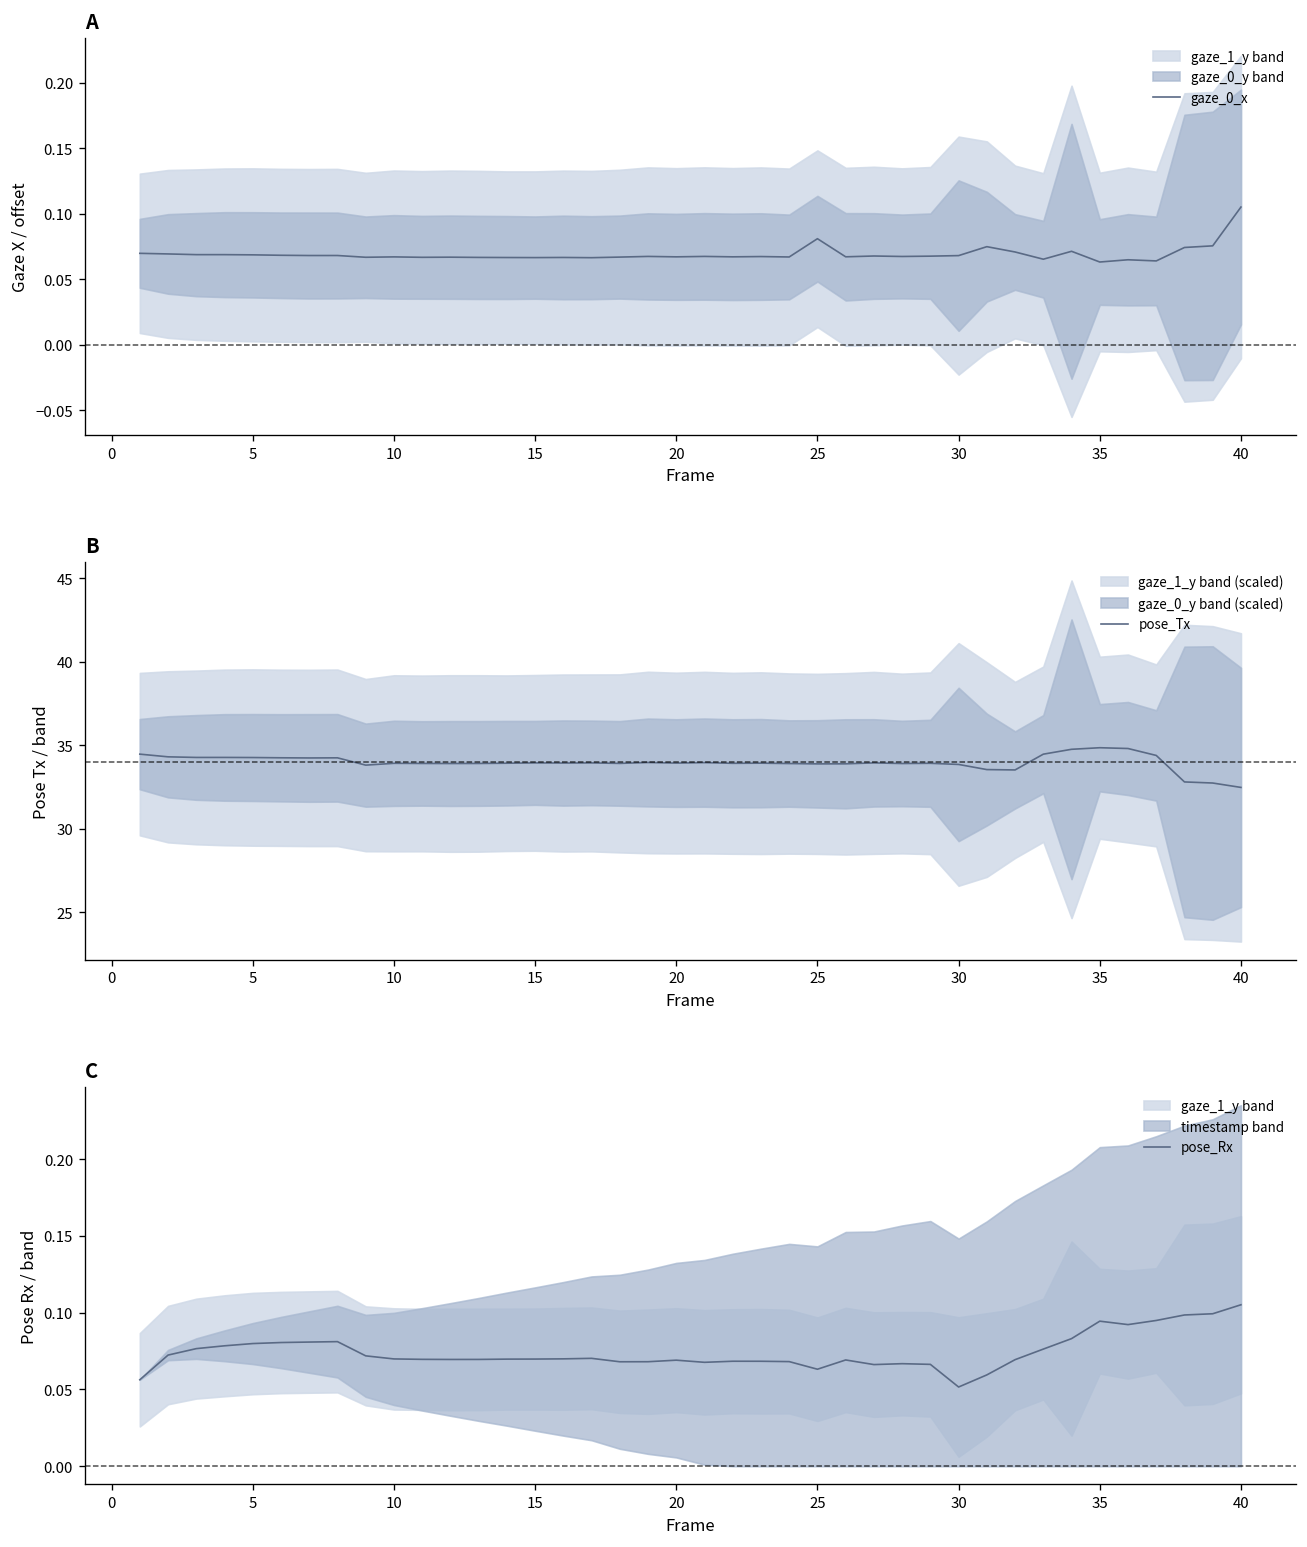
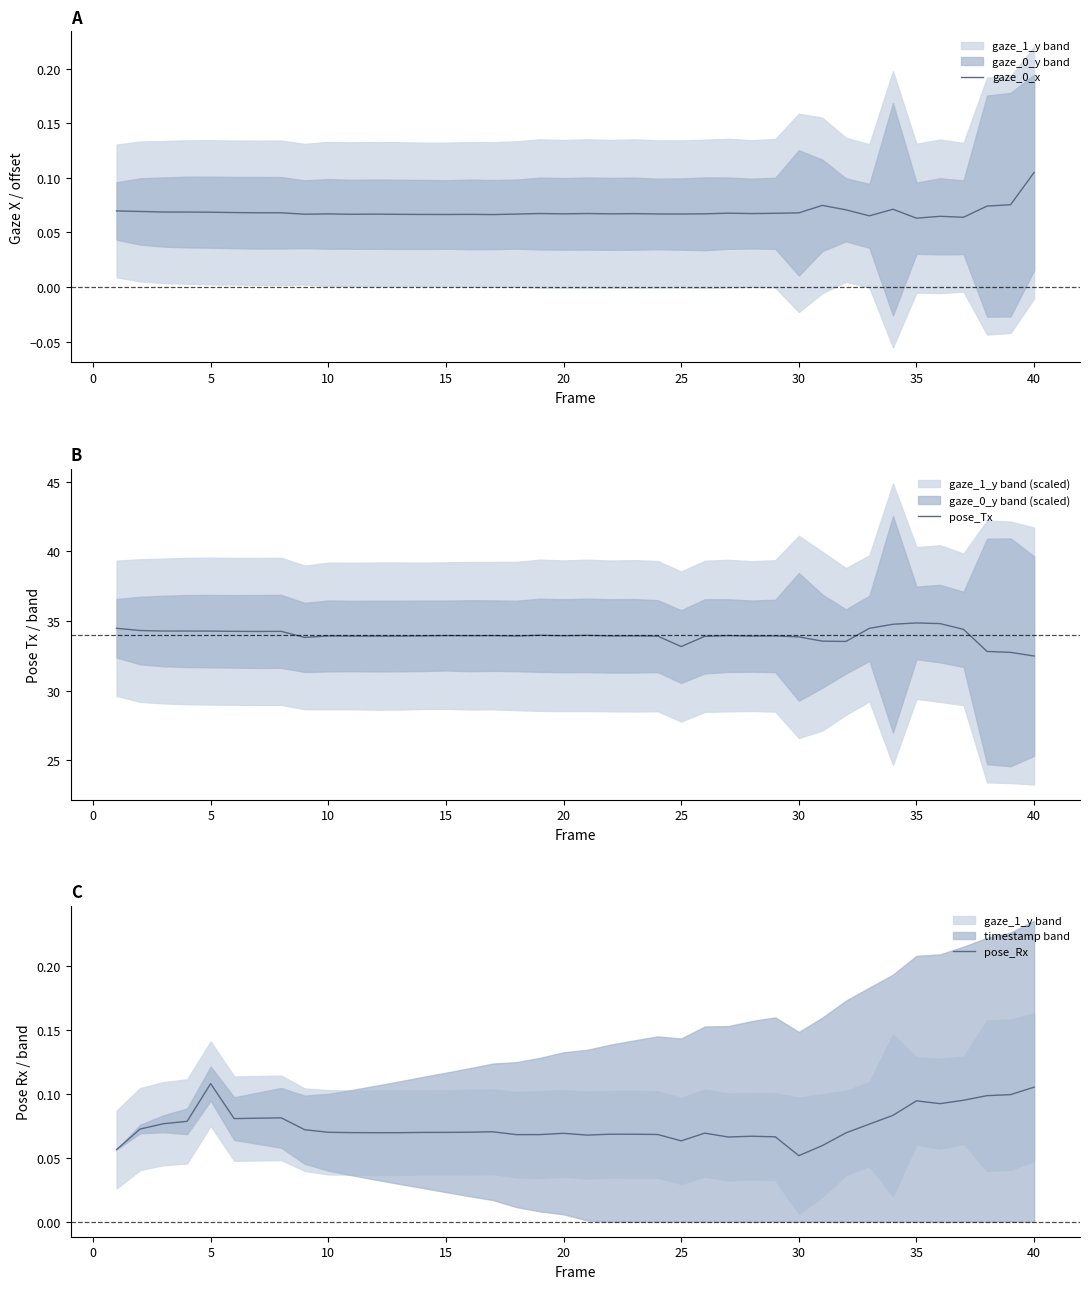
A, gaze_0_x, 25: 0.081 -> 0.067
B, pose_Tx, 25: 33.9 -> 33.2
C, pose_Rx, 5: 0.080 -> 0.108
